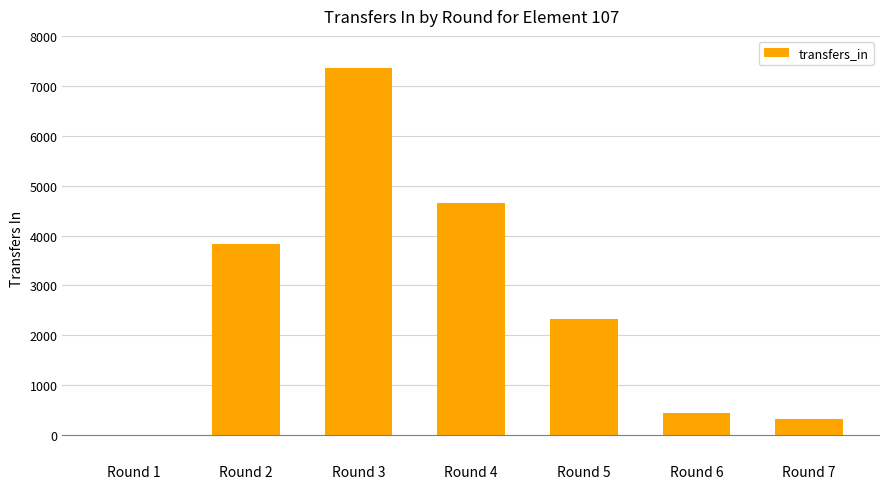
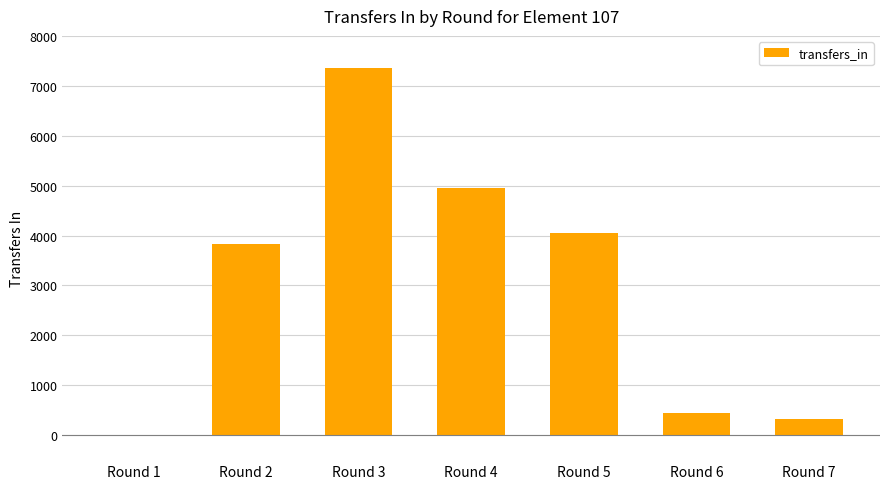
Round 4: 4700 -> 4900
Round 5: 2300 -> 4100
